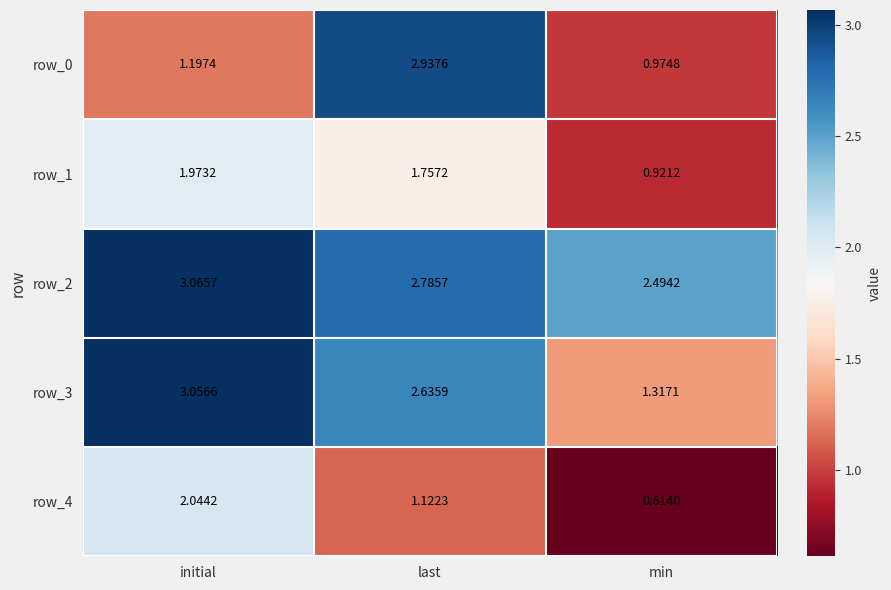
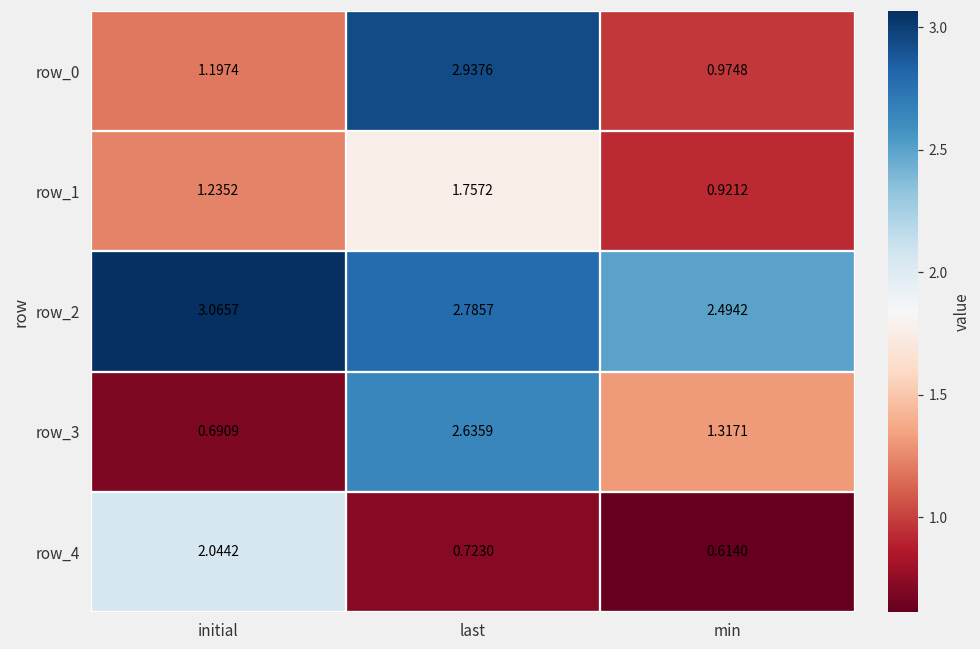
row_1, initial: 1.9732 -> 1.2352
row_3, initial: 3.0566 -> 0.6909
row_4, last: 1.1223 -> 0.7230
